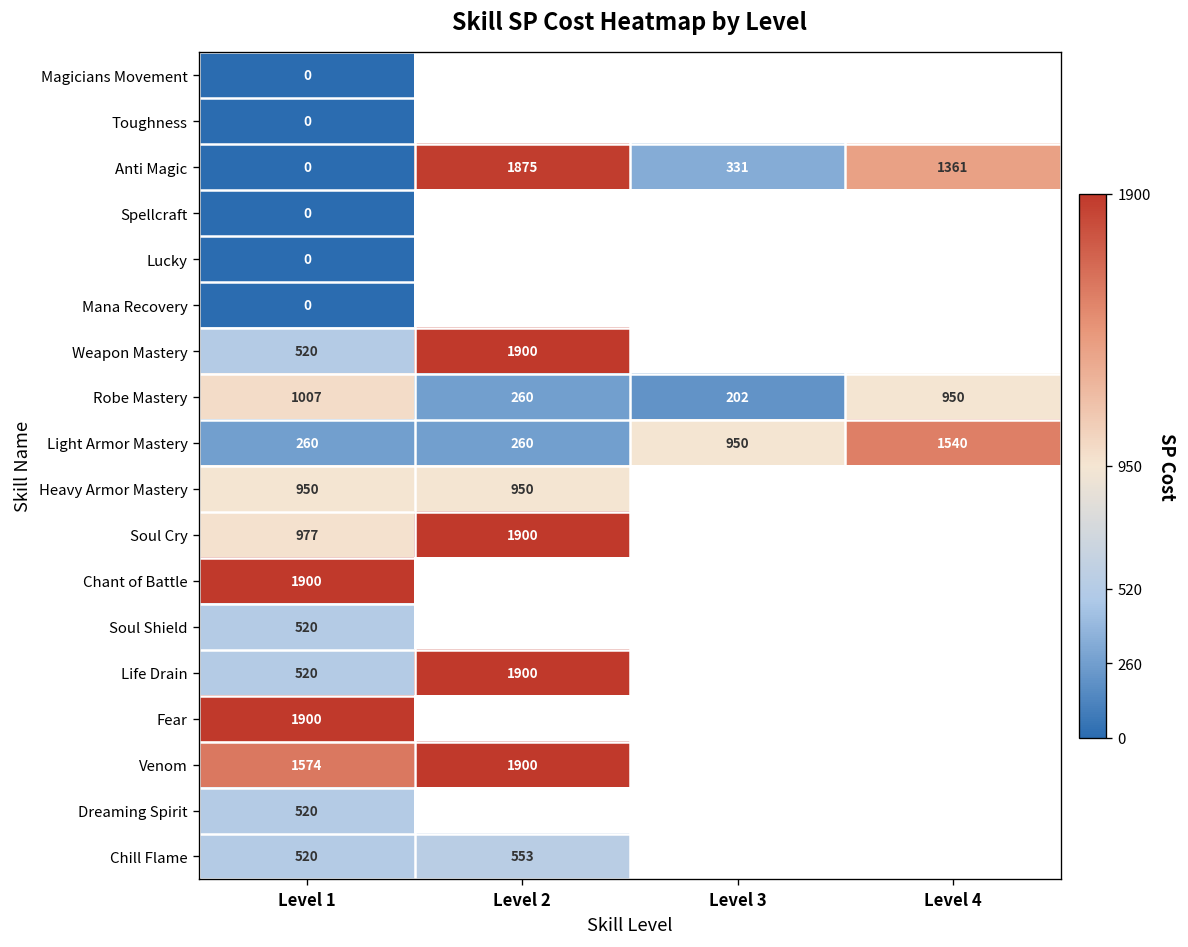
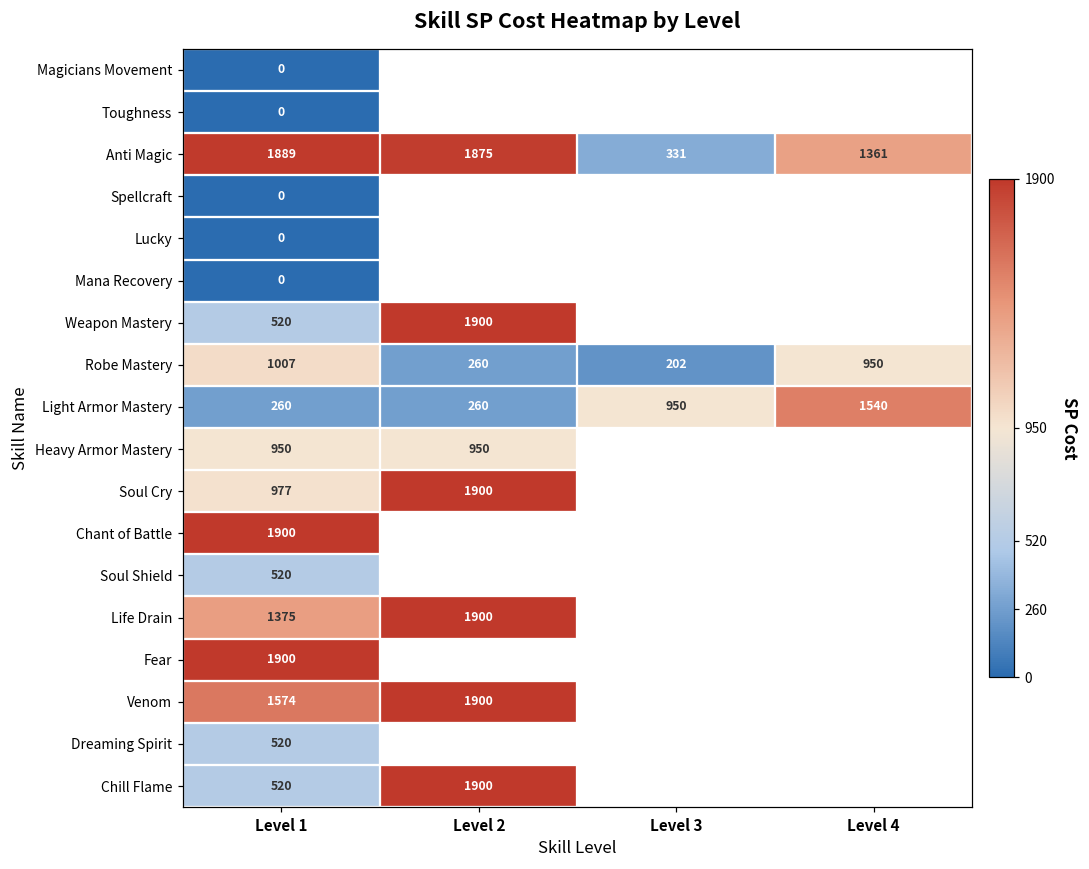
Anti Magic, Level 1: 0 -> 1889
Life Drain, Level 1: 520 -> 1375
Chill Flame, Level 2: 553 -> 1900
